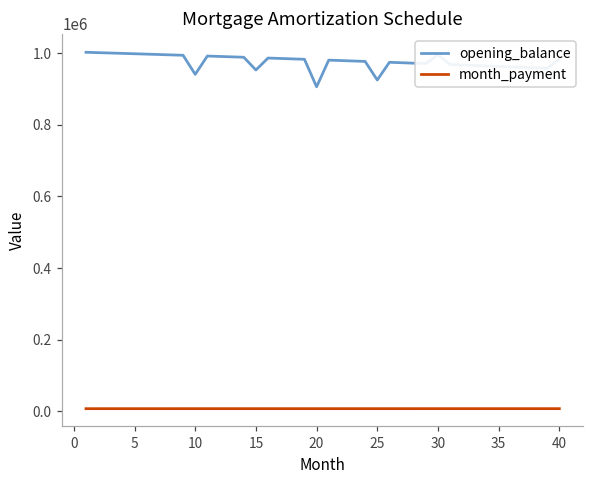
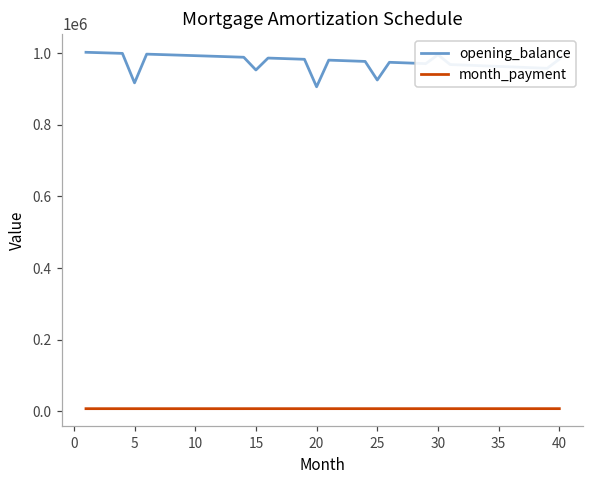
opening_balance, 5: 1000000 -> 920000
opening_balance, 10: 940000 -> 990000
